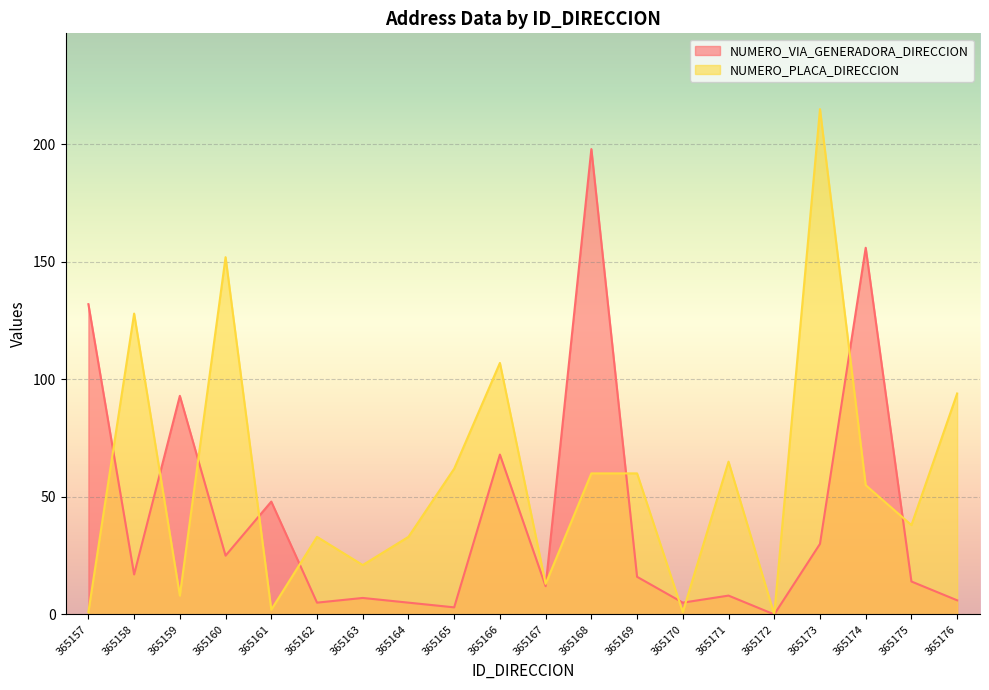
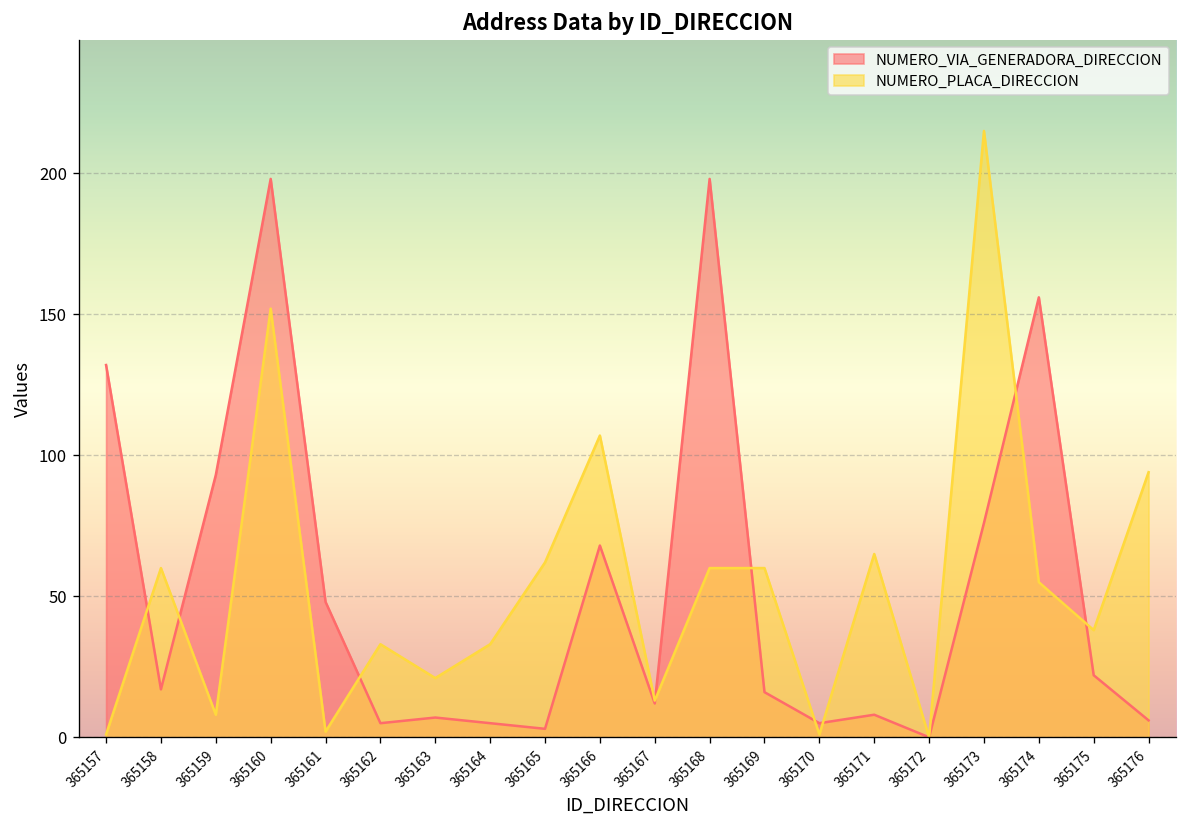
NUMERO_PLACA_DIRECCION, 365158: 128 -> 60
NUMERO_VIA_GENERADORA_DIRECCION, 365160: 25 -> 198
NUMERO_VIA_GENERADORA_DIRECCION, 365173: 30 -> 76
NUMERO_VIA_GENERADORA_DIRECCION, 365175: 14 -> 22
